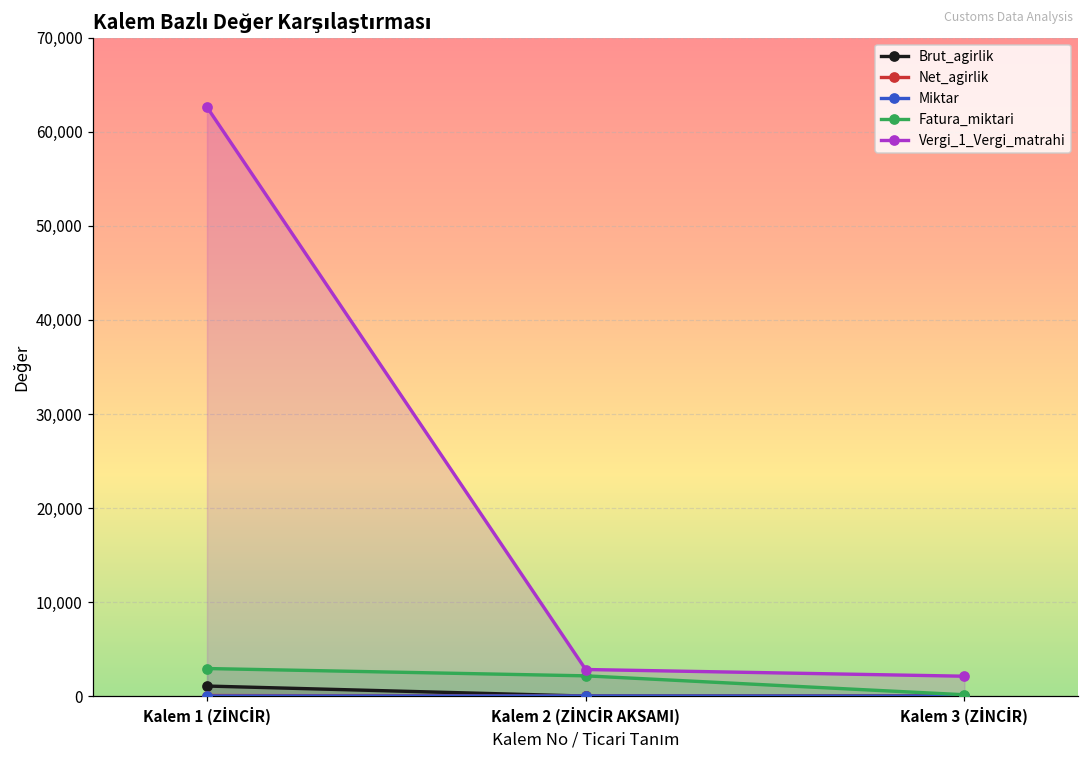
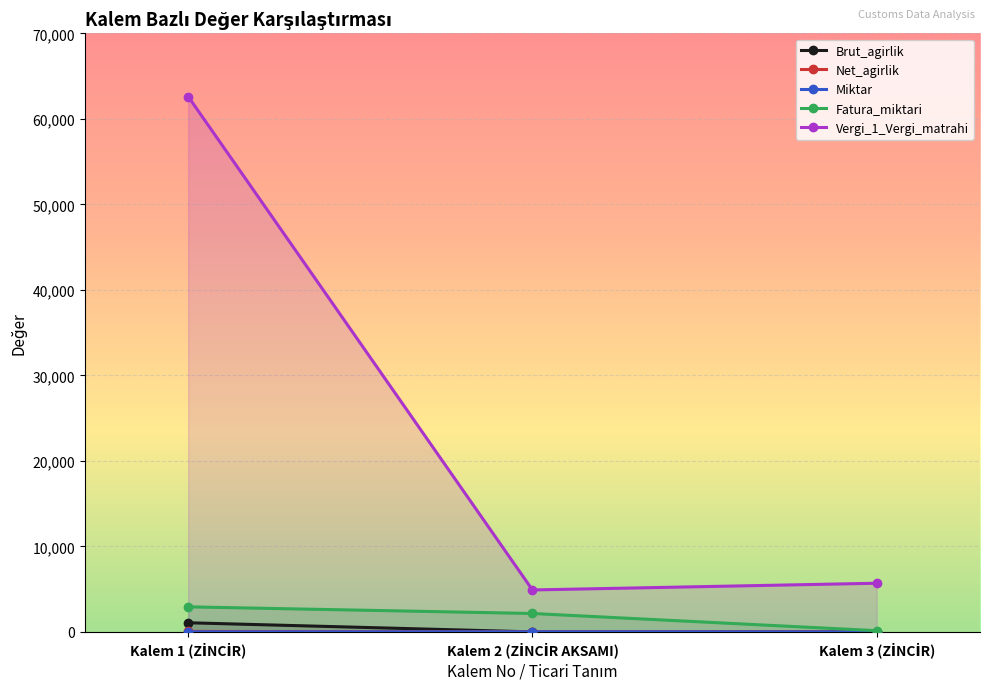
Vergi_1_Vergi_matrahi, Kalem 2 (ZİNCİR AKSAMI): 3,000 -> 5,000
Vergi_1_Vergi_matrahi, Kalem 3 (ZİNCİR): 2,000 -> 6,000
